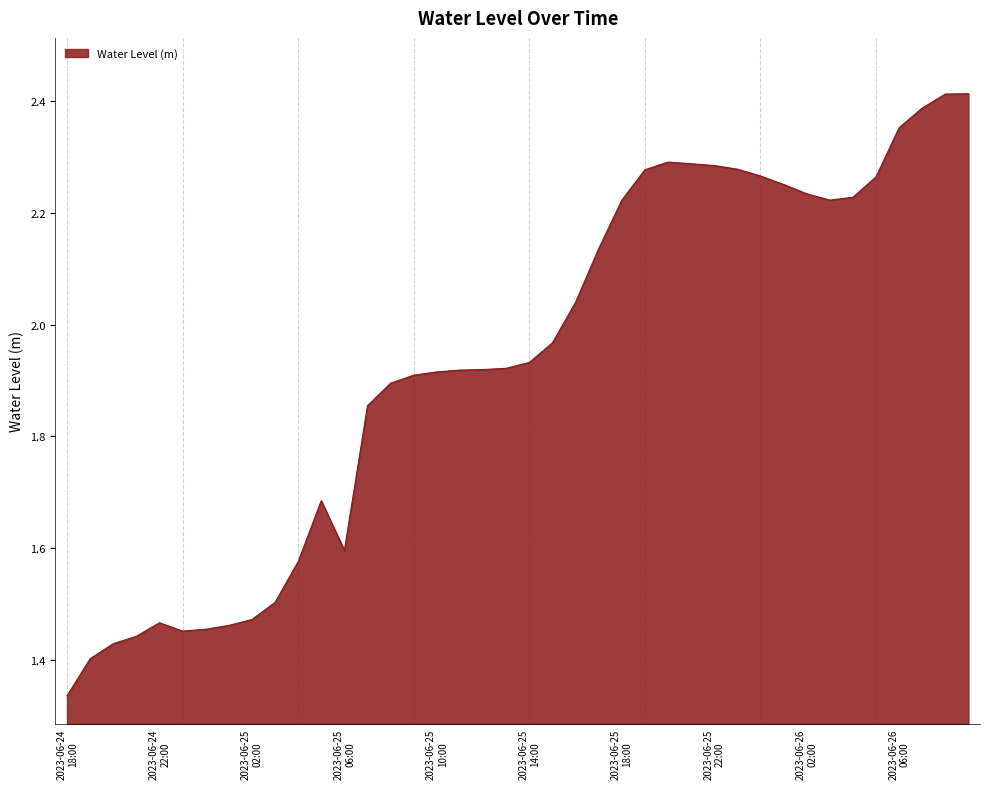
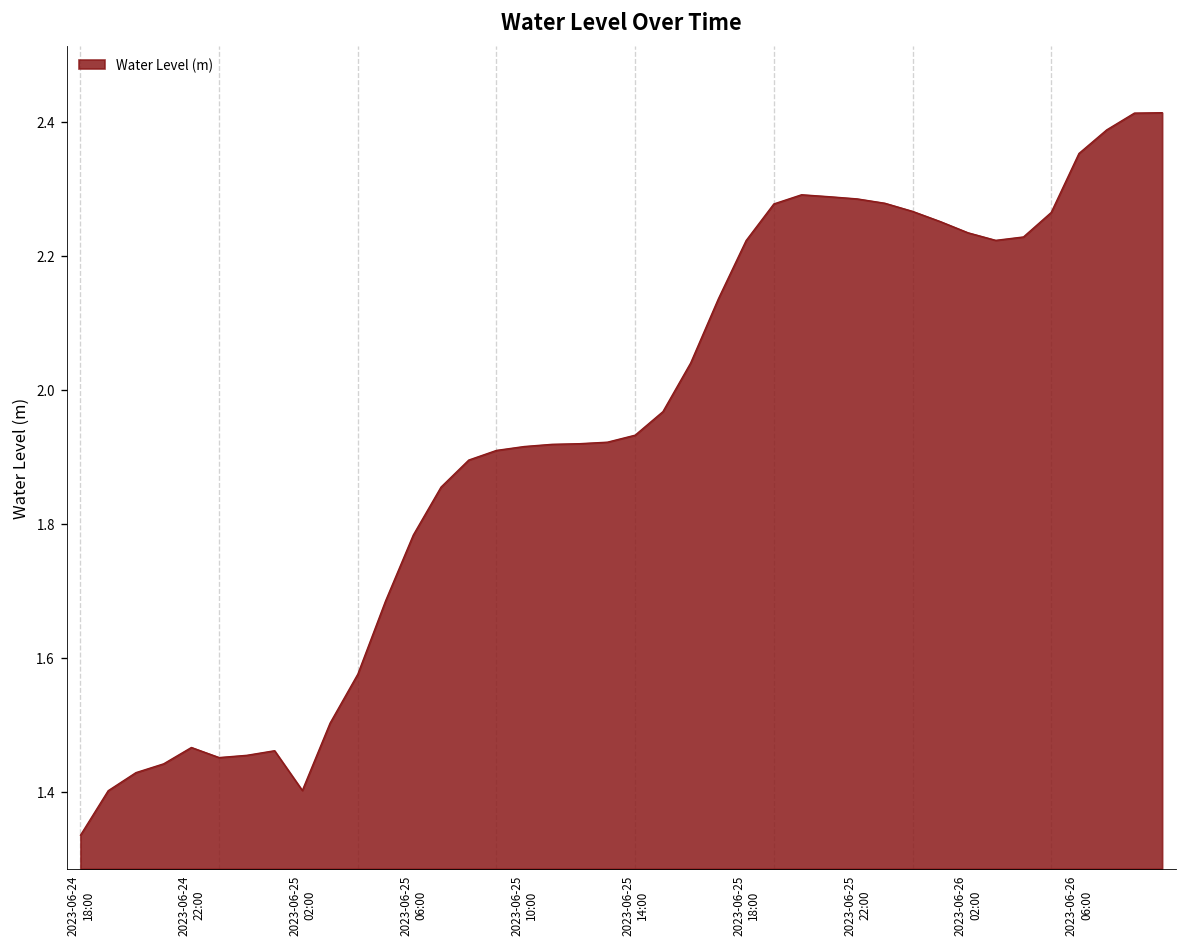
2023-06-25 02:00: 1.47 -> 1.40
2023-06-25 06:00: 1.60 -> 1.78
